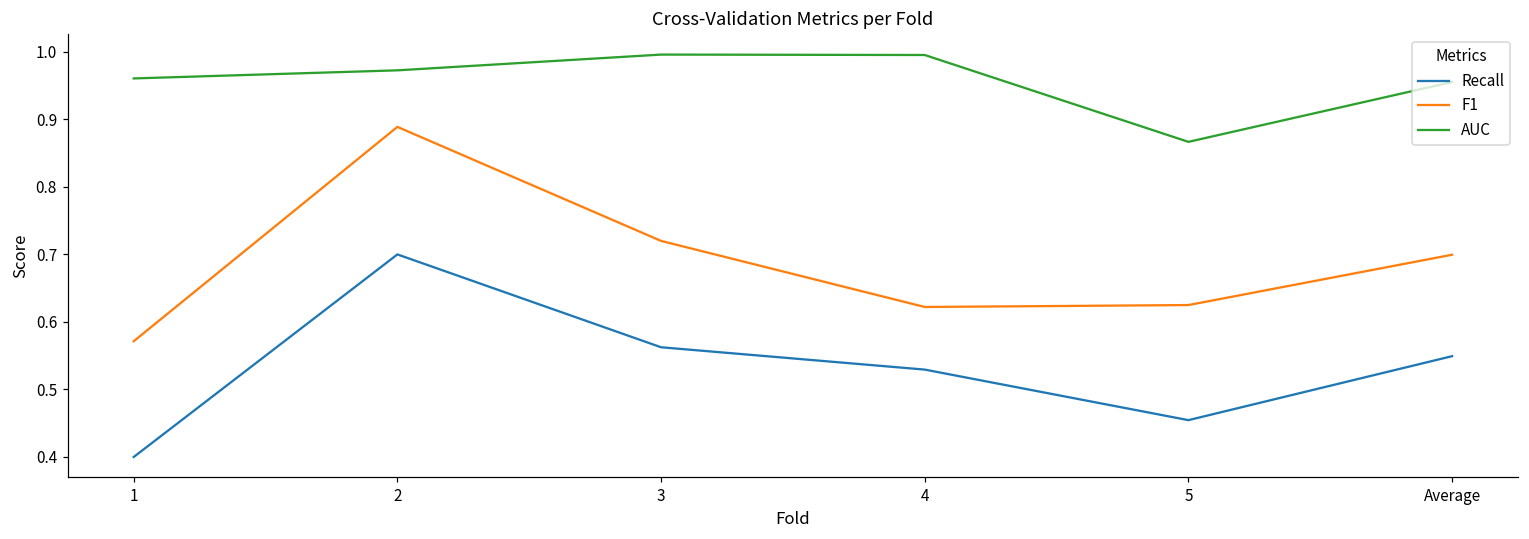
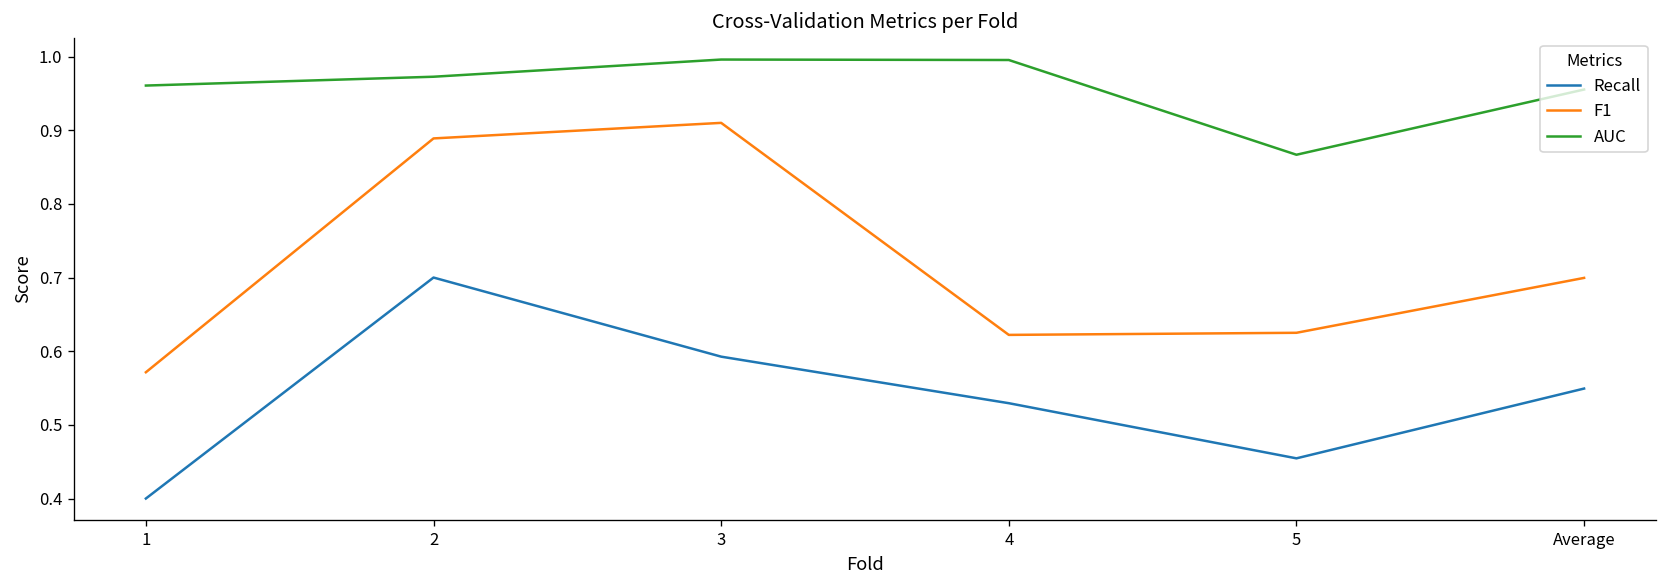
Recall, 3: 0.56 -> 0.59
F1, 3: 0.72 -> 0.91
